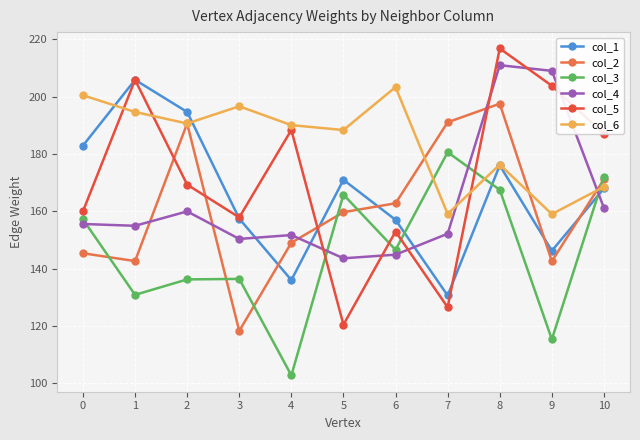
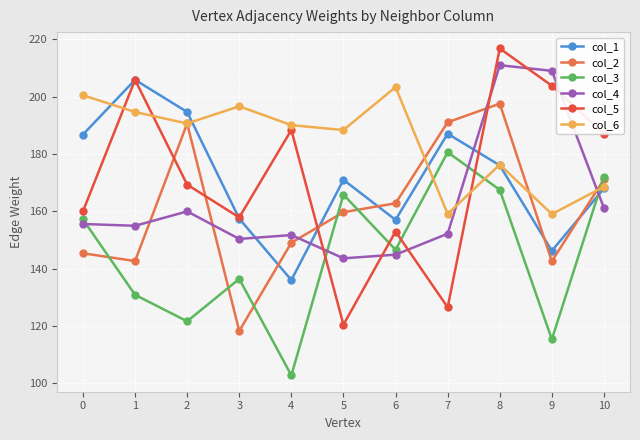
col_1, 0: 183 -> 187
col_3, 2: 136 -> 122
col_1, 7: 131 -> 187
